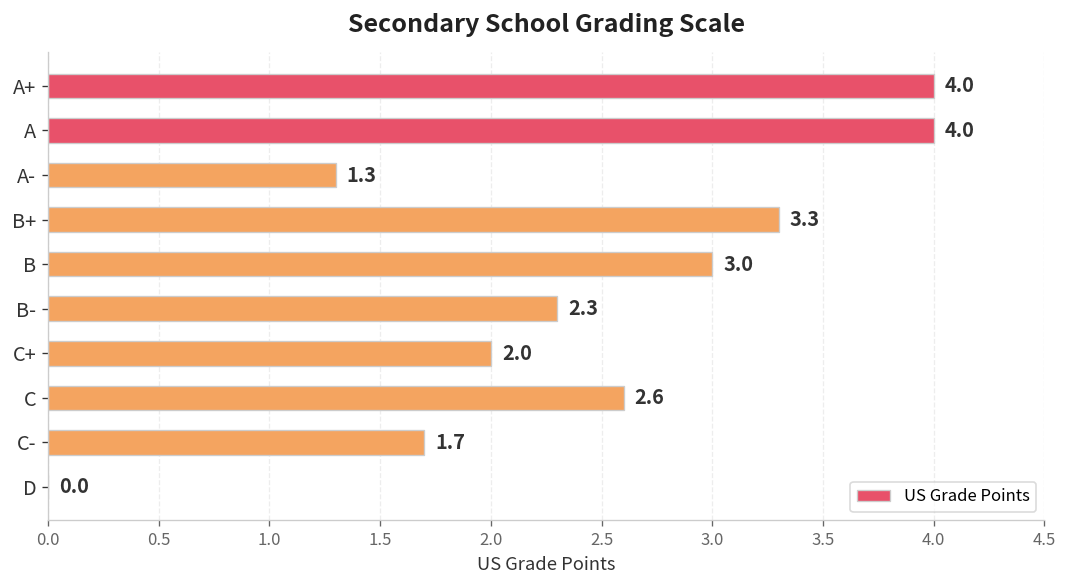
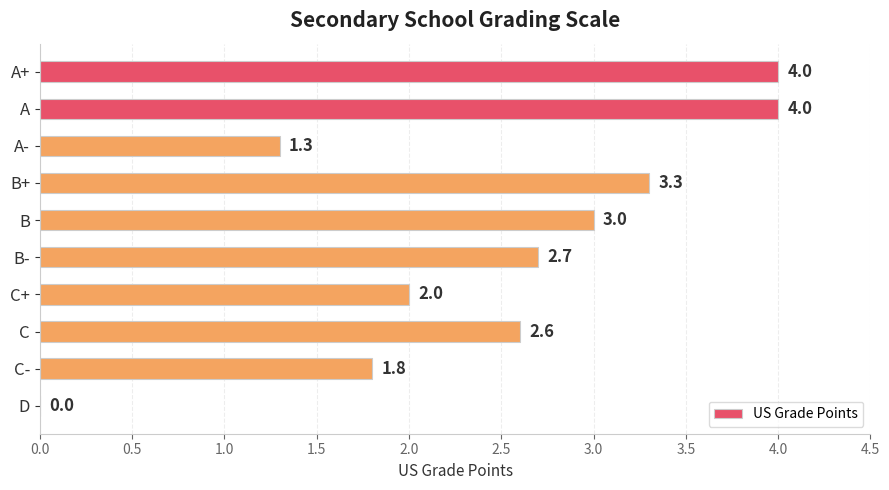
B-: 2.3 -> 2.7
C-: 1.7 -> 1.8
